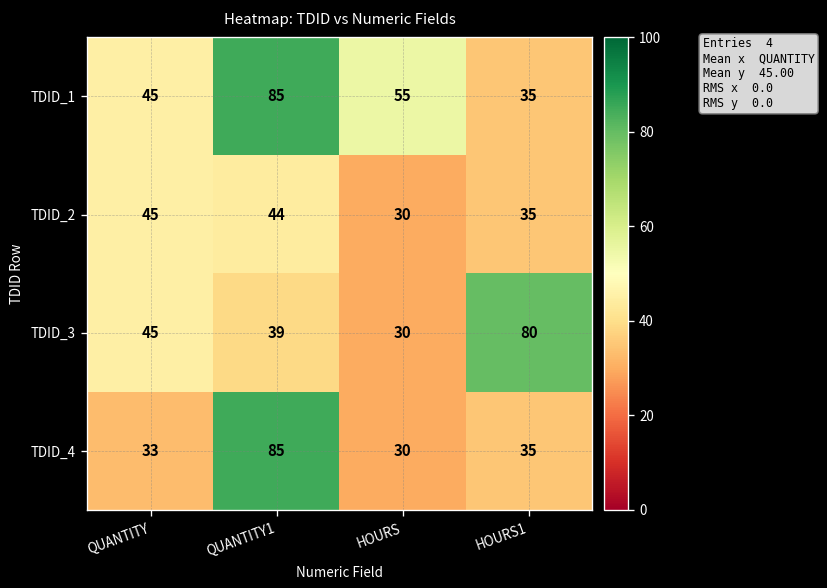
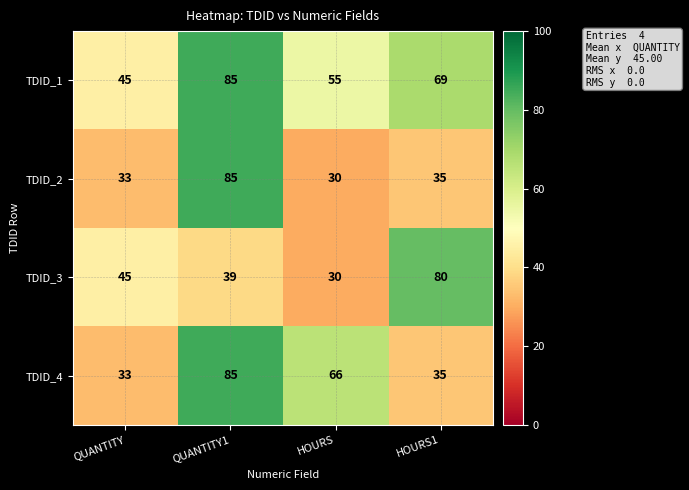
TDID_1, HOURS1: 35 -> 69
TDID_2, QUANTITY: 45 -> 33
TDID_2, QUANTITY1: 44 -> 85
TDID_4, HOURS: 30 -> 66
